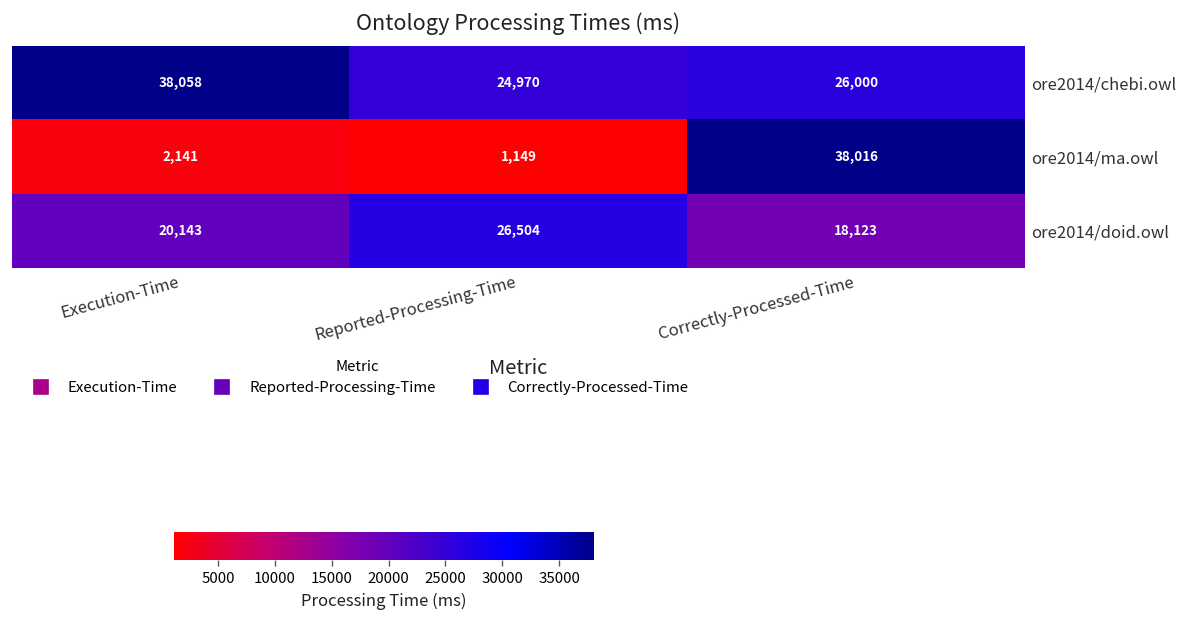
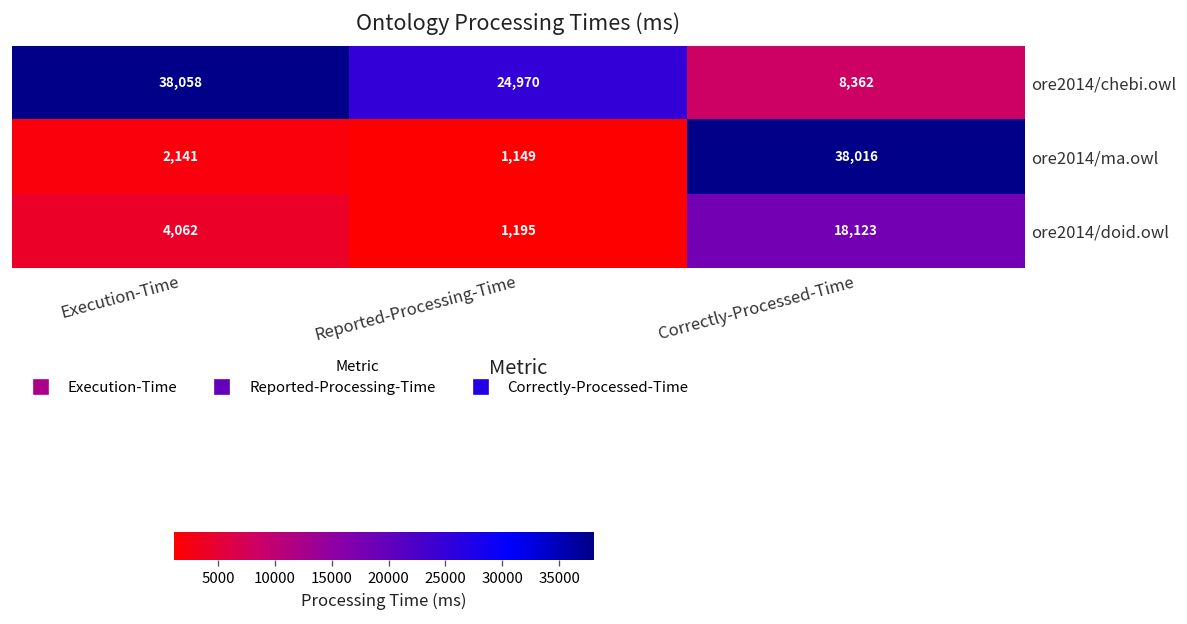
ore2014/chebi.owl, Correctly-Processed-Time: 26,000 -> 8,362
ore2014/doid.owl, Execution-Time: 20,143 -> 4,062
ore2014/doid.owl, Reported-Processing-Time: 26,504 -> 1,195
